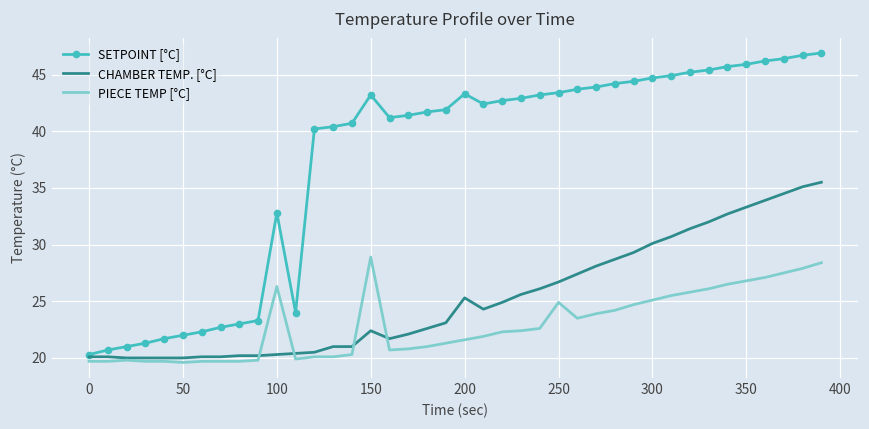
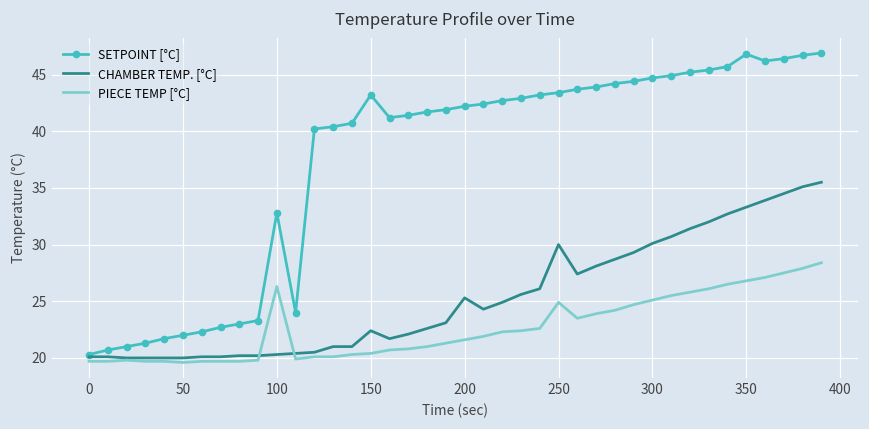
PIECE TEMP [°C], 150: 28.9 -> 20.4
SETPOINT [°C], 200: 43.3 -> 42.2
CHAMBER TEMP. [°C], 250: 26.7 -> 30.0
SETPOINT [°C], 350: 45.9 -> 46.8
